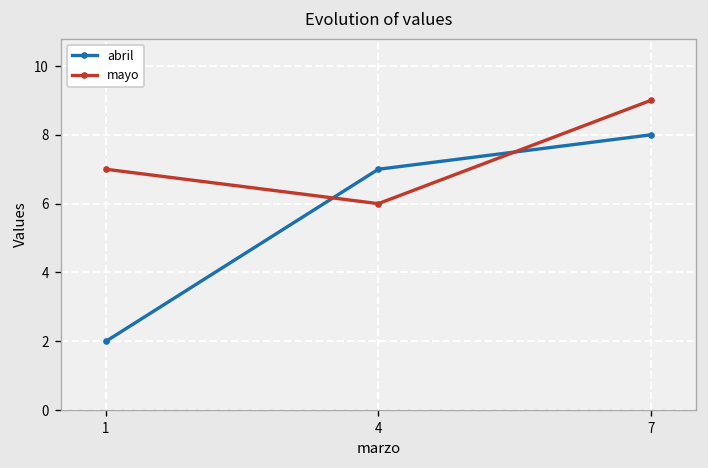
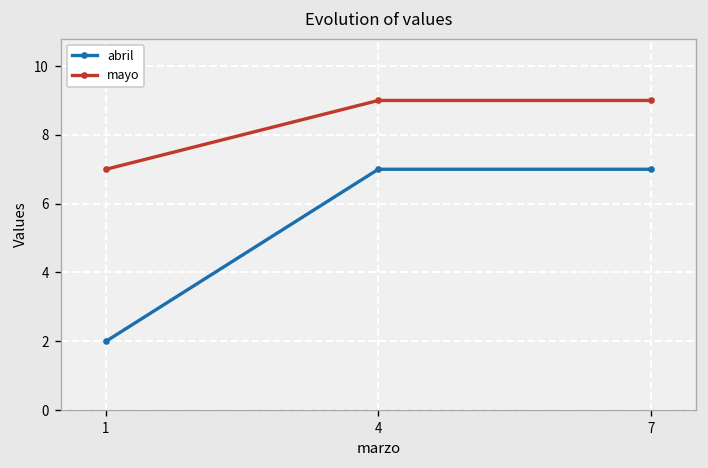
mayo, 4: 6 -> 9
abril, 7: 8 -> 7
